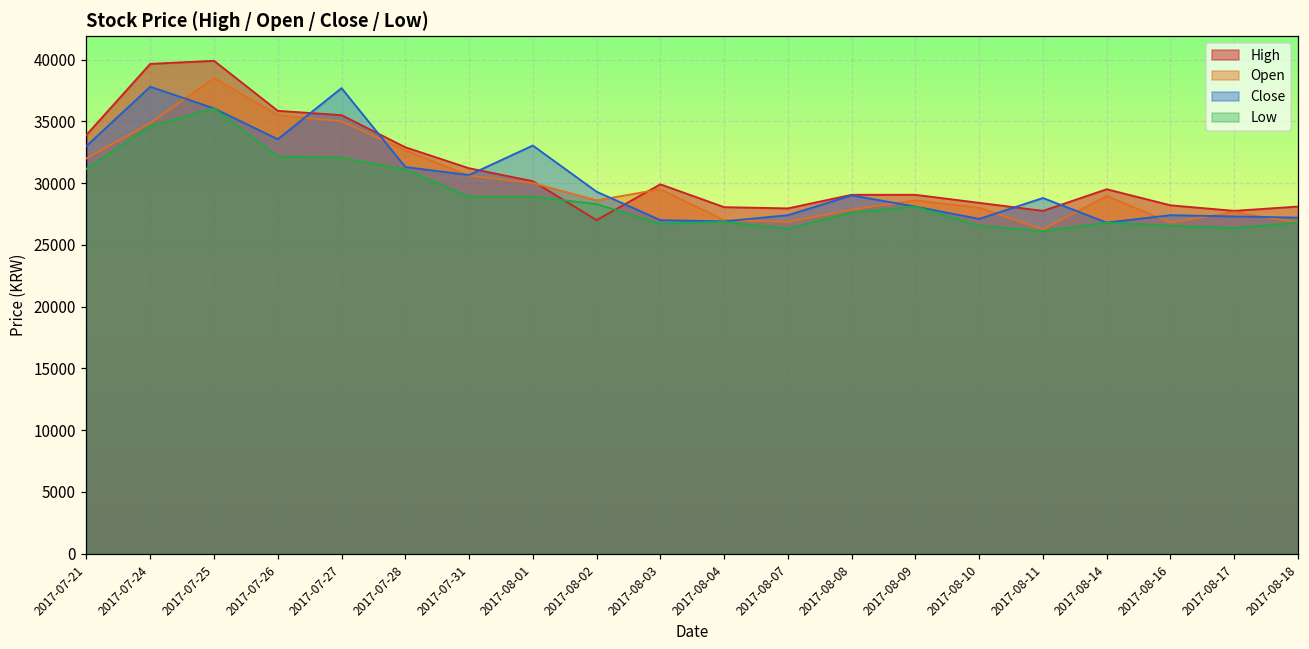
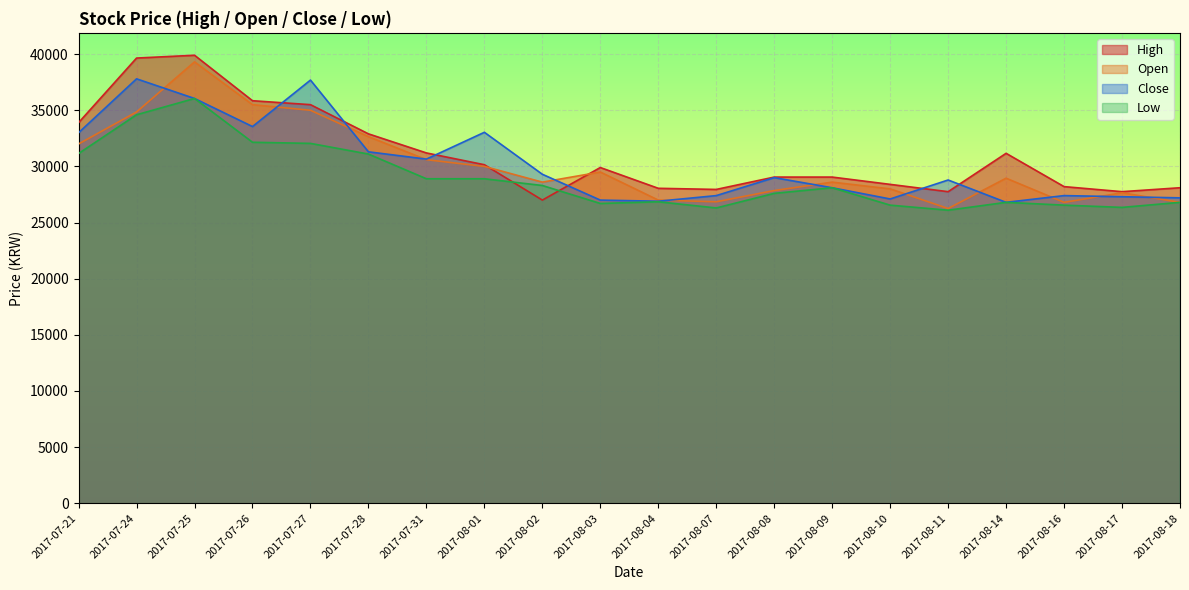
Open, 2017-07-25: 38500 -> 39300
High, 2017-08-14: 29500 -> 31200
